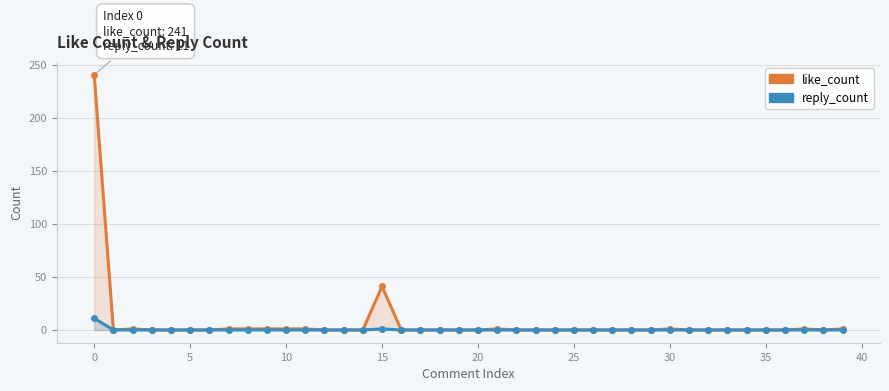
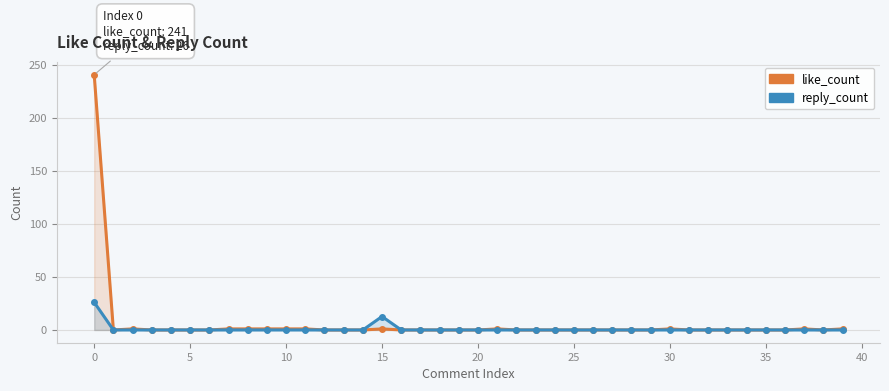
reply_count, 0: 11 -> 26
like_count, 15: 41 -> 1
reply_count, 15: 1 -> 13
